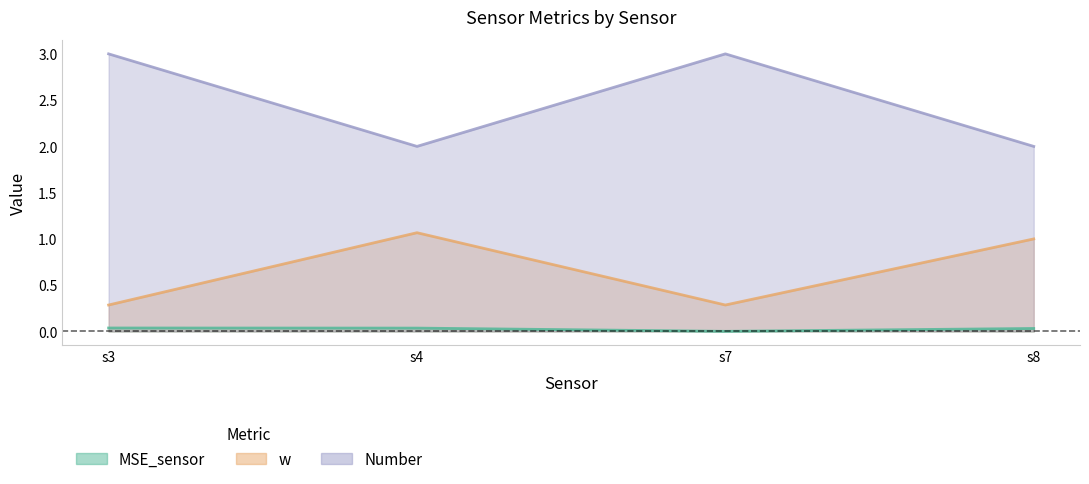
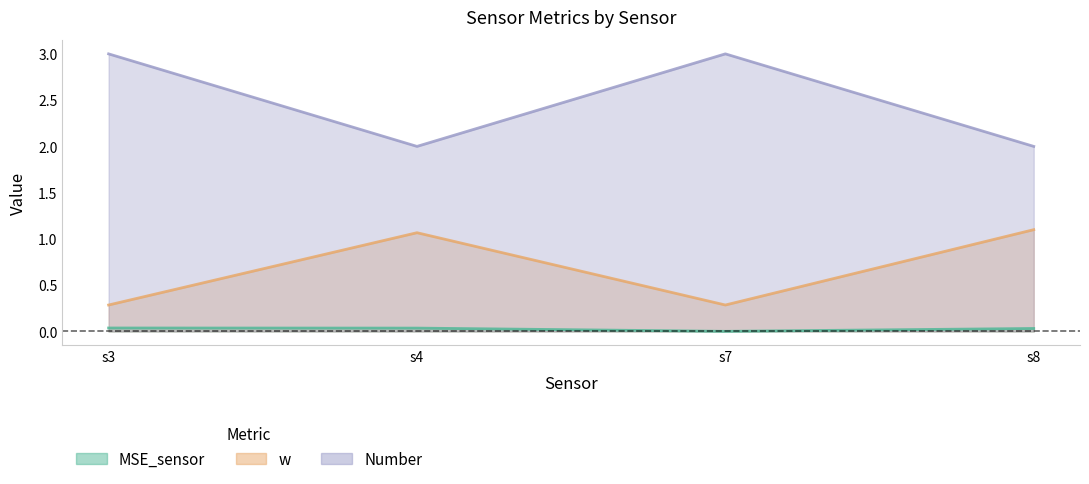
w, s8: 1.0 -> 1.1
